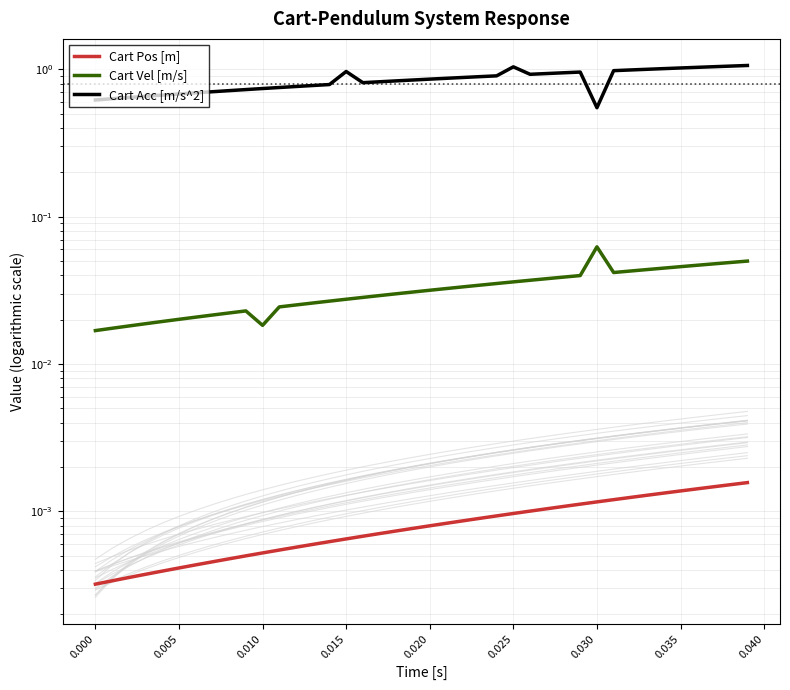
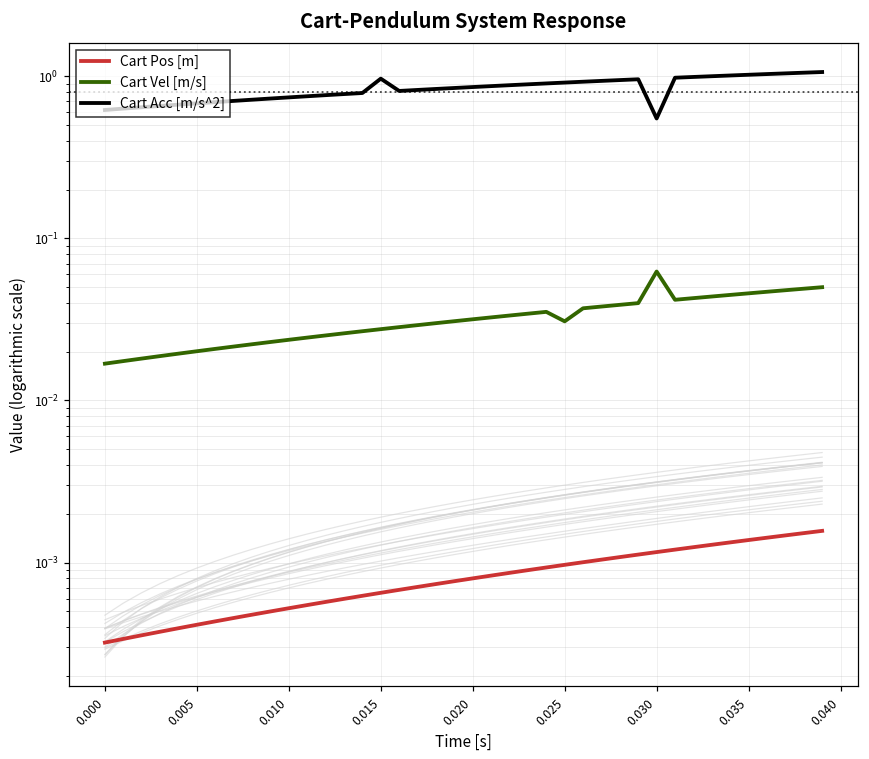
Cart Vel [m/s], 0.010: 0.018 -> 0.024
Cart Vel [m/s], 0.025: 0.036 -> 0.031
Cart Acc [m/s^2], 0.025: 1.0 -> 0.9
